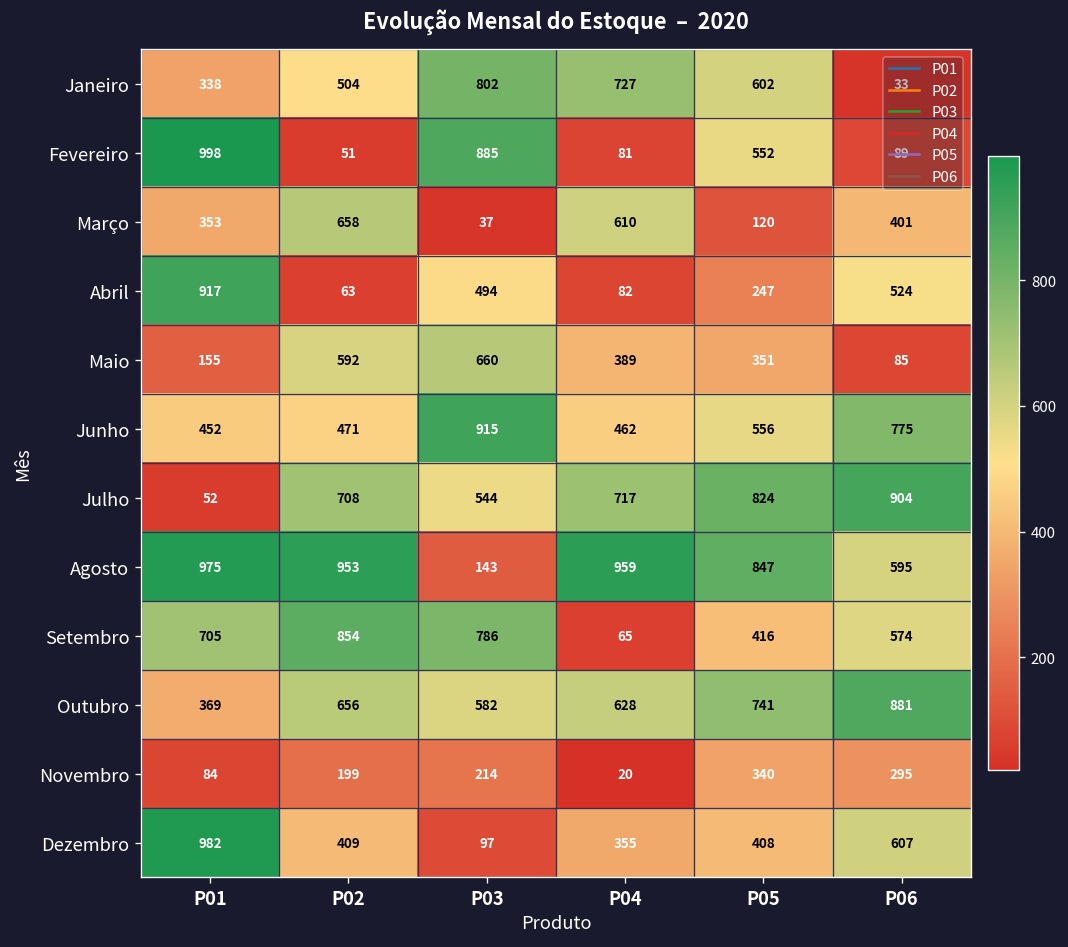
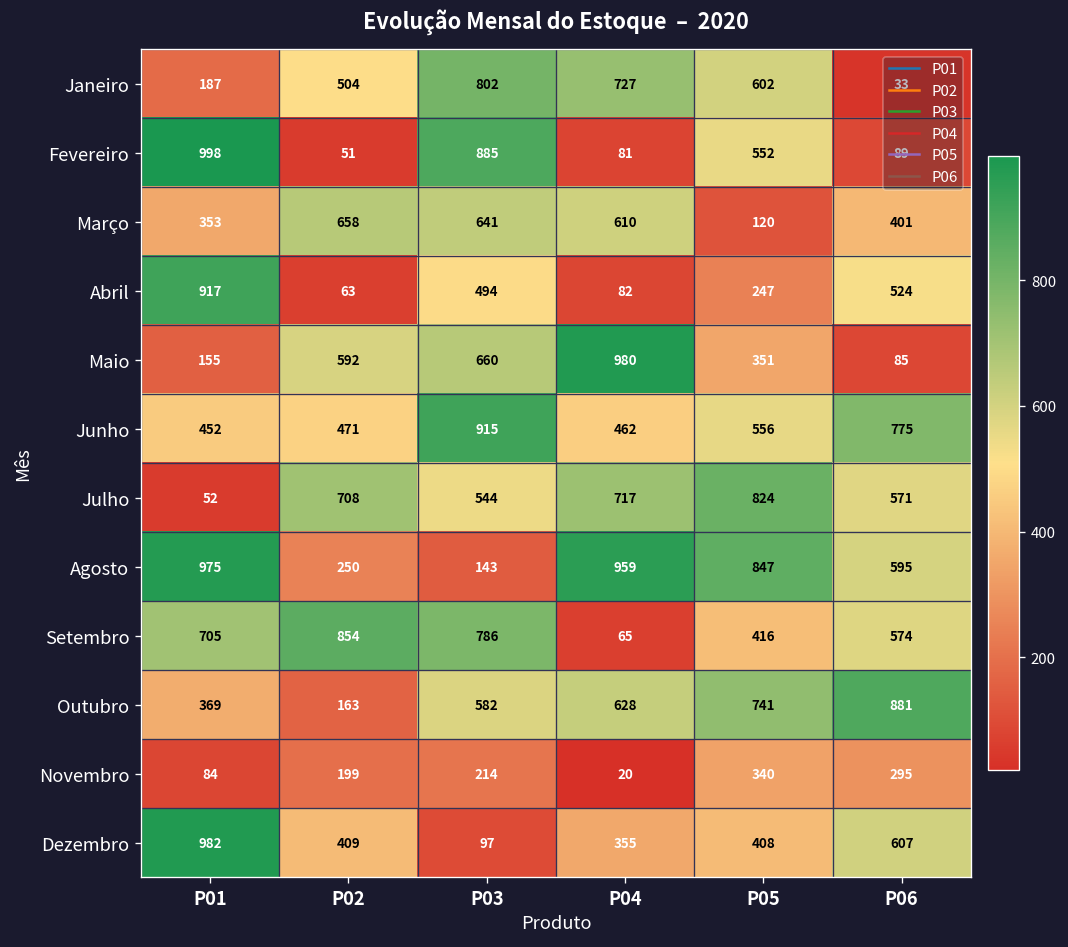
Janeiro, P01: 338 -> 187
Março, P03: 37 -> 641
Maio, P04: 389 -> 980
Julho, P06: 904 -> 571
Agosto, P02: 953 -> 250
Outubro, P02: 656 -> 163
